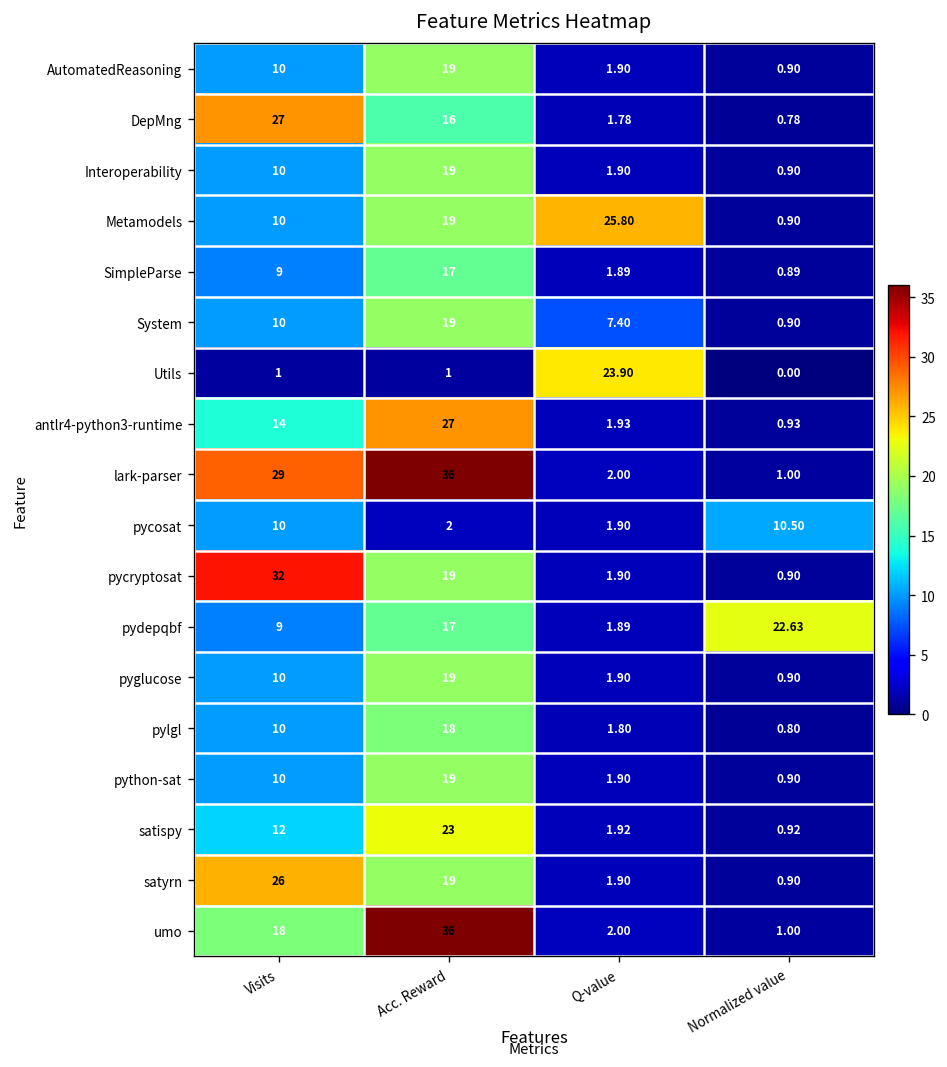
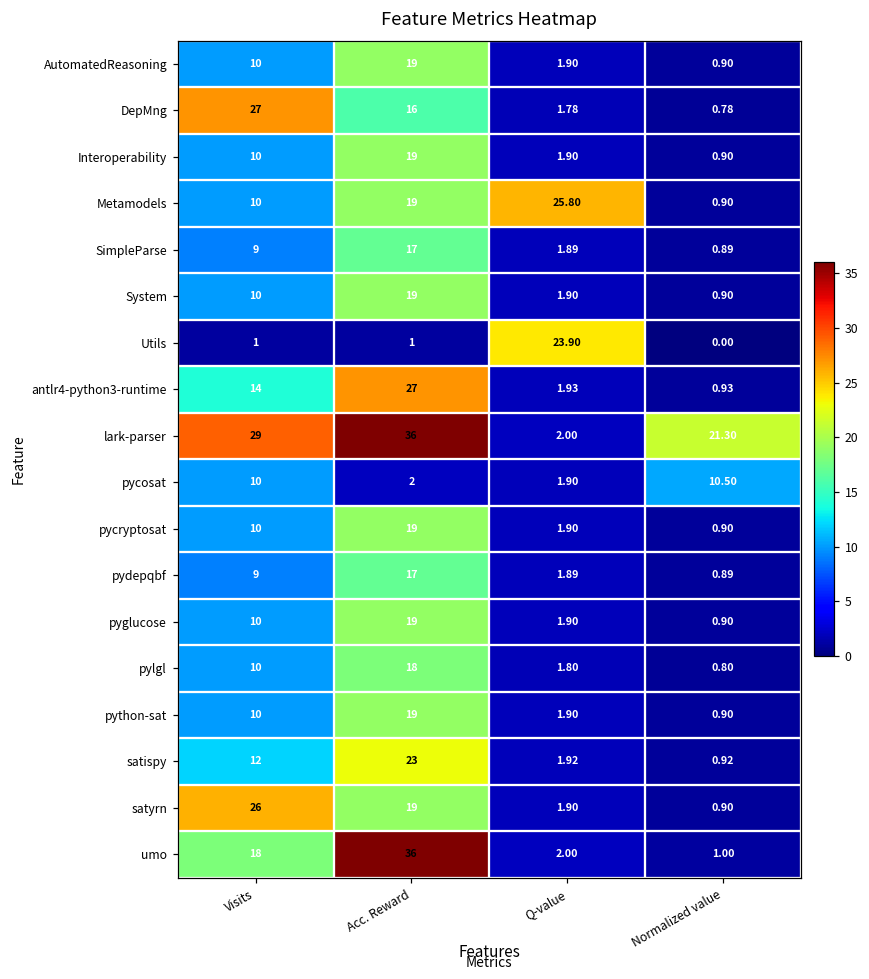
System, Q-value: 7.40 -> 1.90
lark-parser, Normalized value: 1.00 -> 21.30
pycryptosat, Visits: 32 -> 10
pydepqbf, Normalized value: 22.63 -> 0.89
